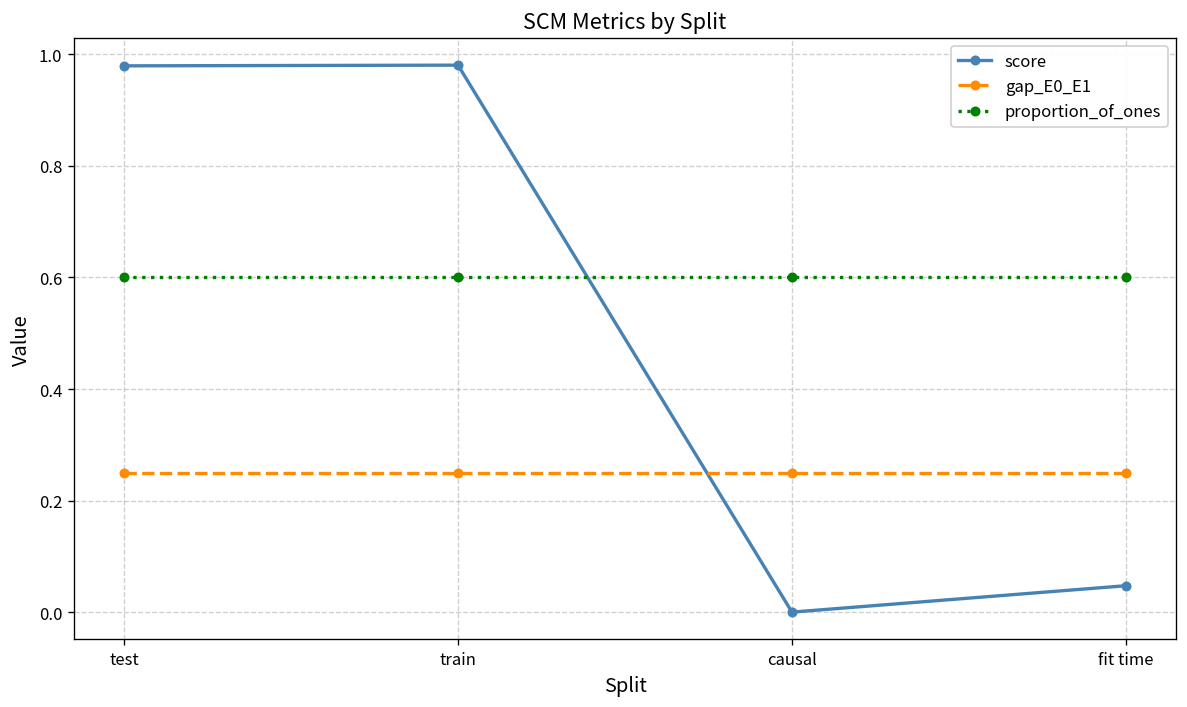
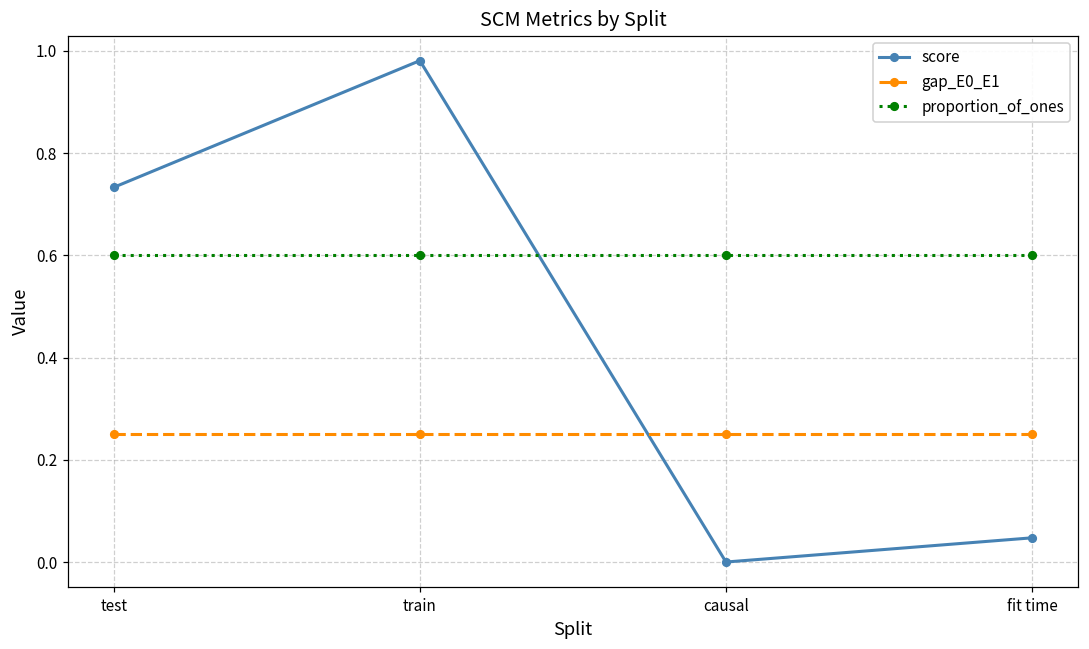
score, test: 0.98 -> 0.73
